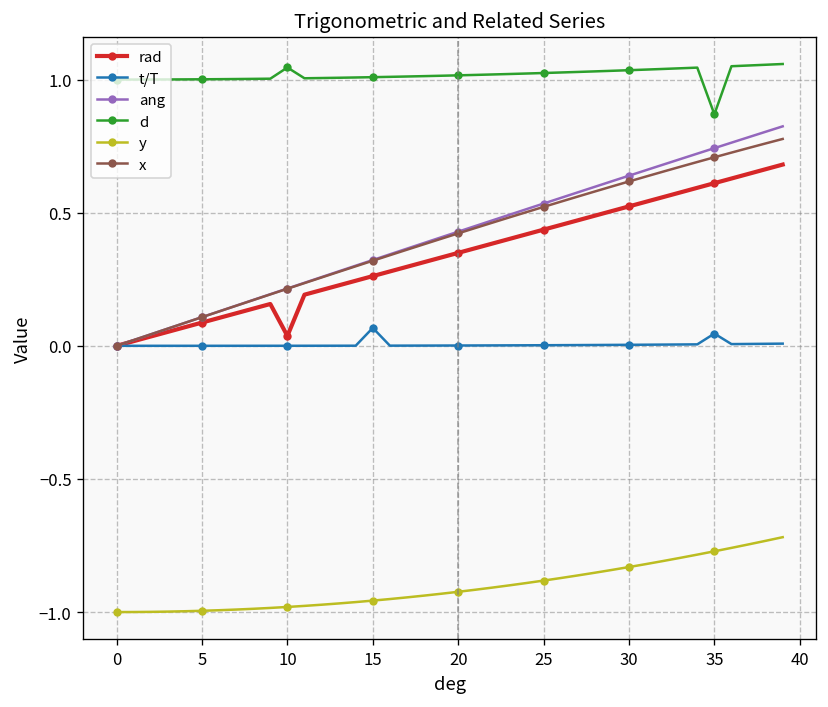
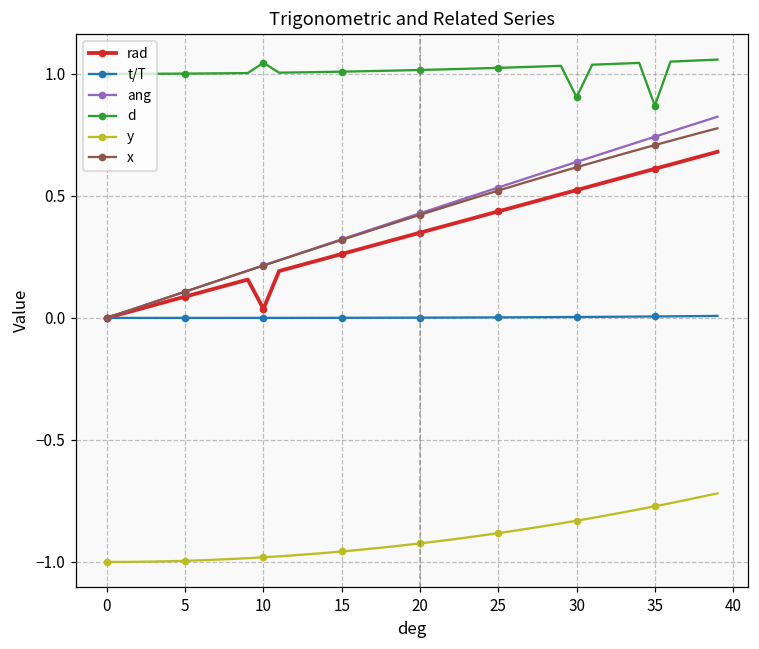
t/T, 15: 0.07 -> 0.00
d, 30: 1.04 -> 0.90
t/T, 35: 0.05 -> 0.01
